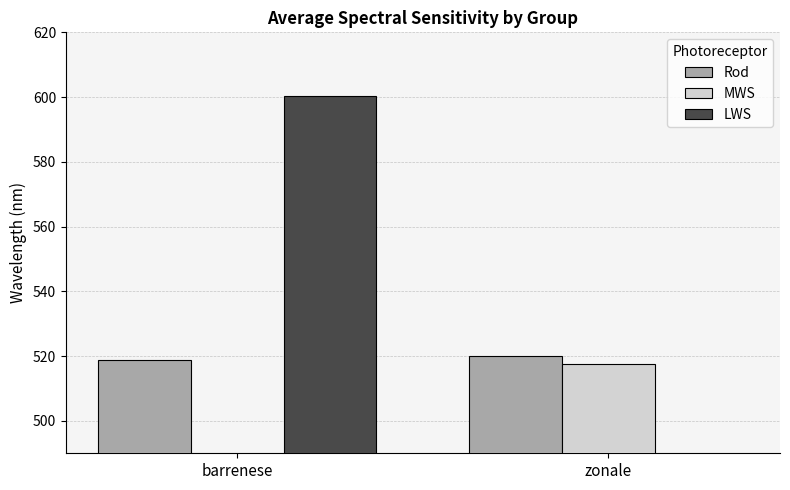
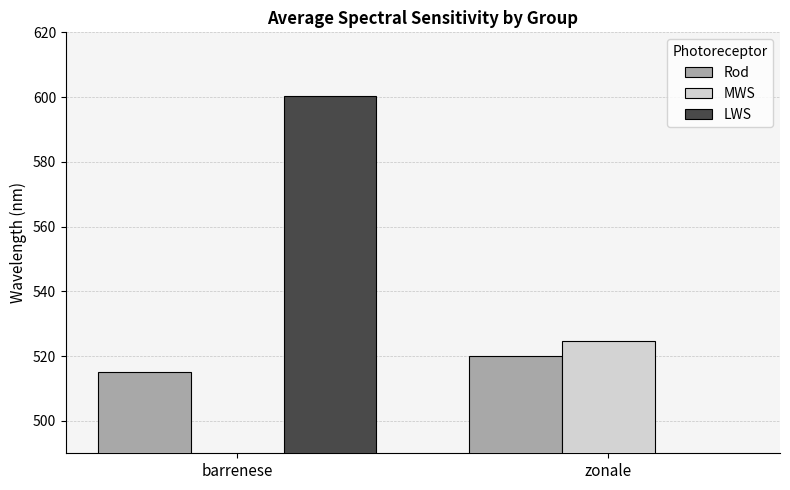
Rod, barrenese: 519 -> 515
MWS, zonale: 518 -> 525
